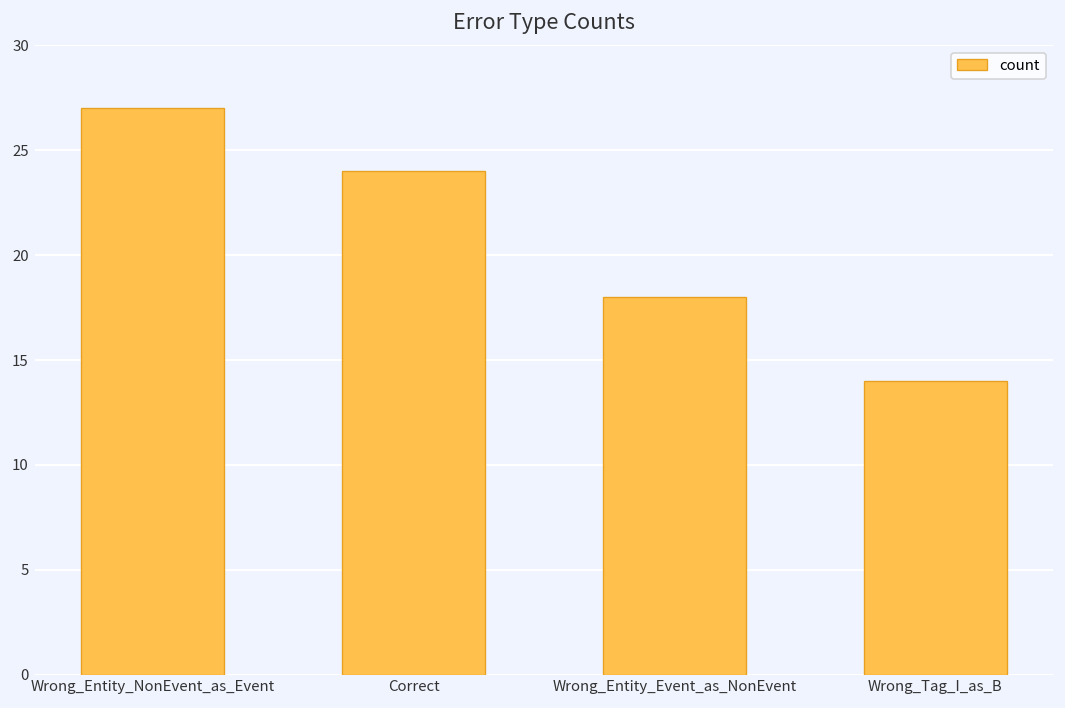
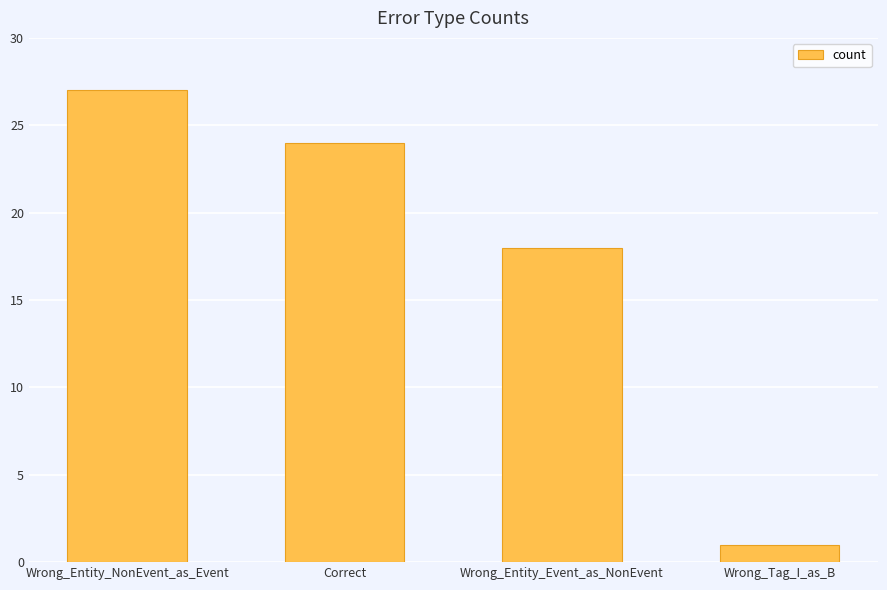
Wrong_Tag_I_as_B: 14 -> 1
